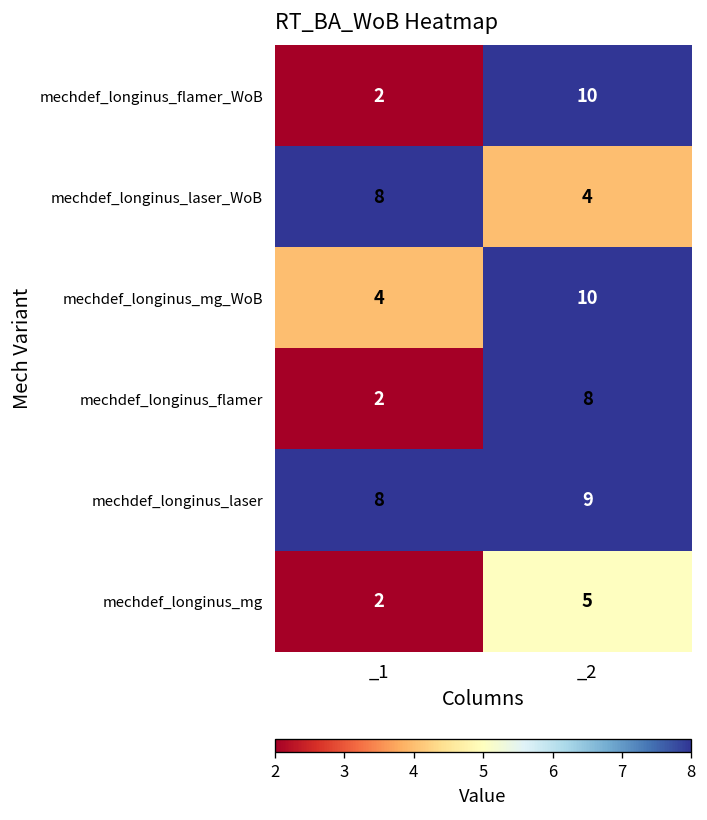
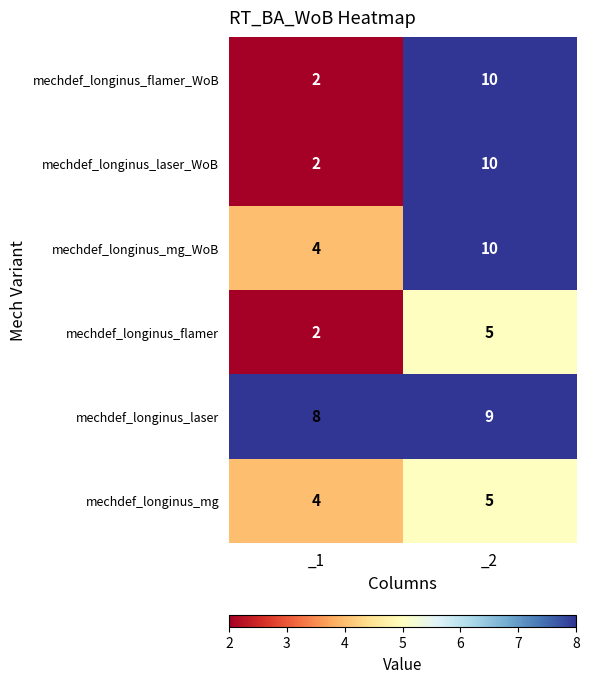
mechdef_longinus_laser_WoB, _1: 8 -> 2
mechdef_longinus_laser_WoB, _2: 4 -> 10
mechdef_longinus_flamer, _2: 8 -> 5
mechdef_longinus_mg, _1: 2 -> 4
